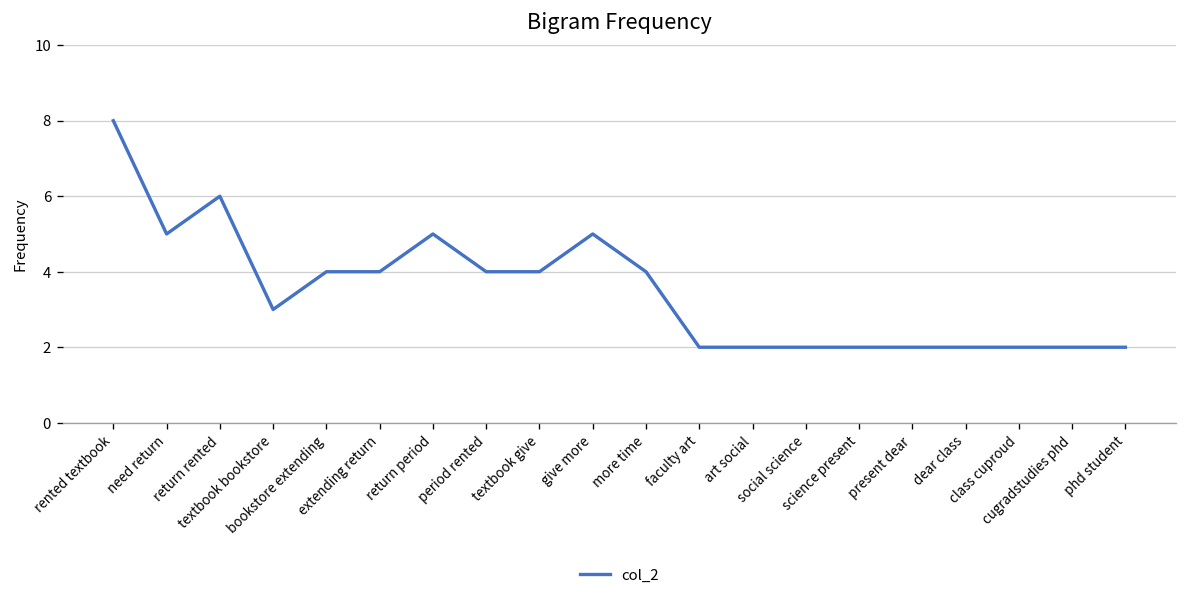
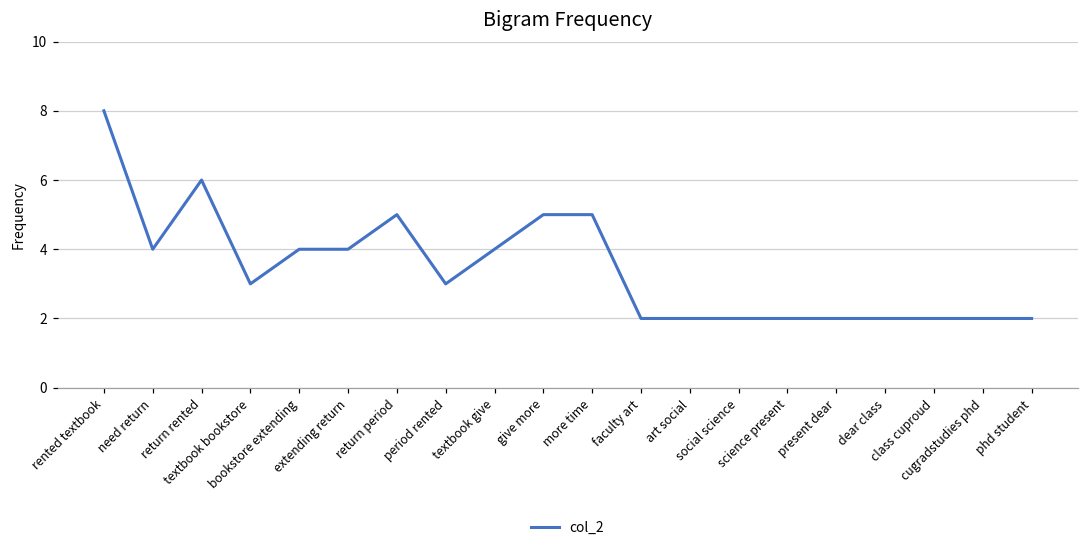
need return: 5 -> 4
period rented: 4 -> 3
more time: 4 -> 5
